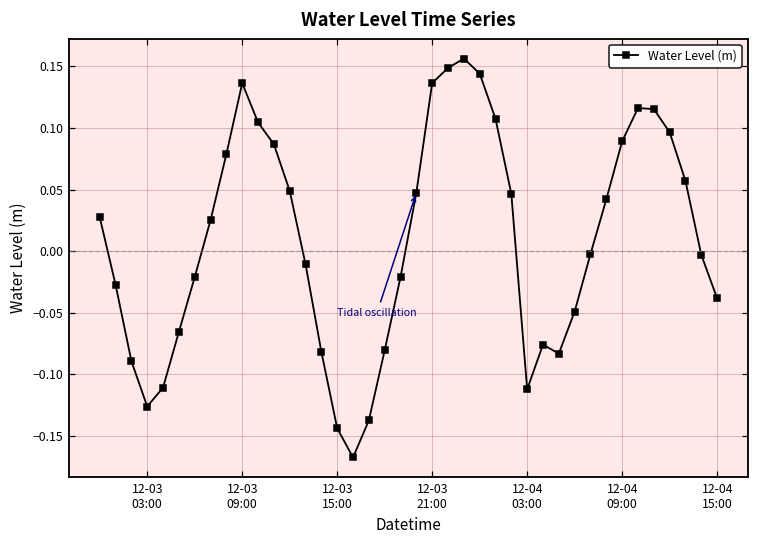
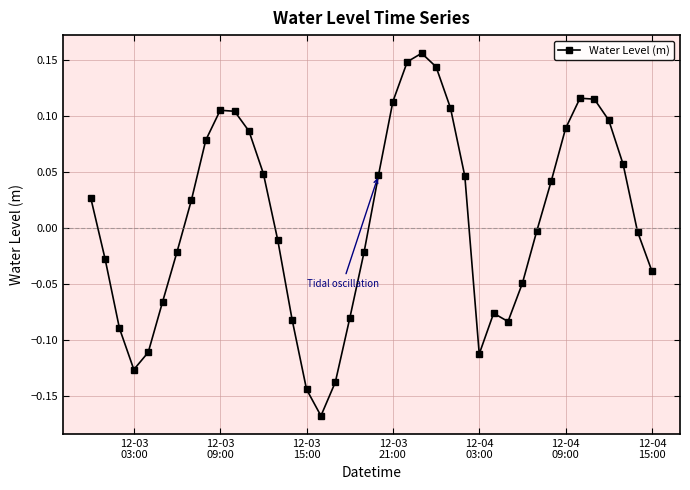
12-03 09:00: 0.136 -> 0.105
12-03 21:00: 0.136 -> 0.113
